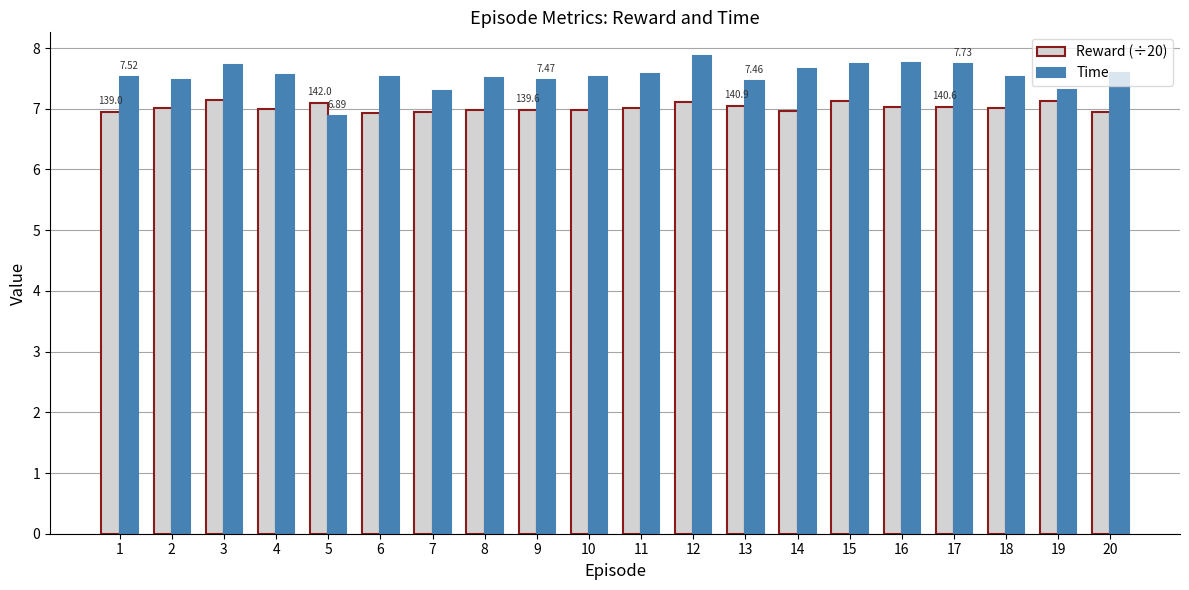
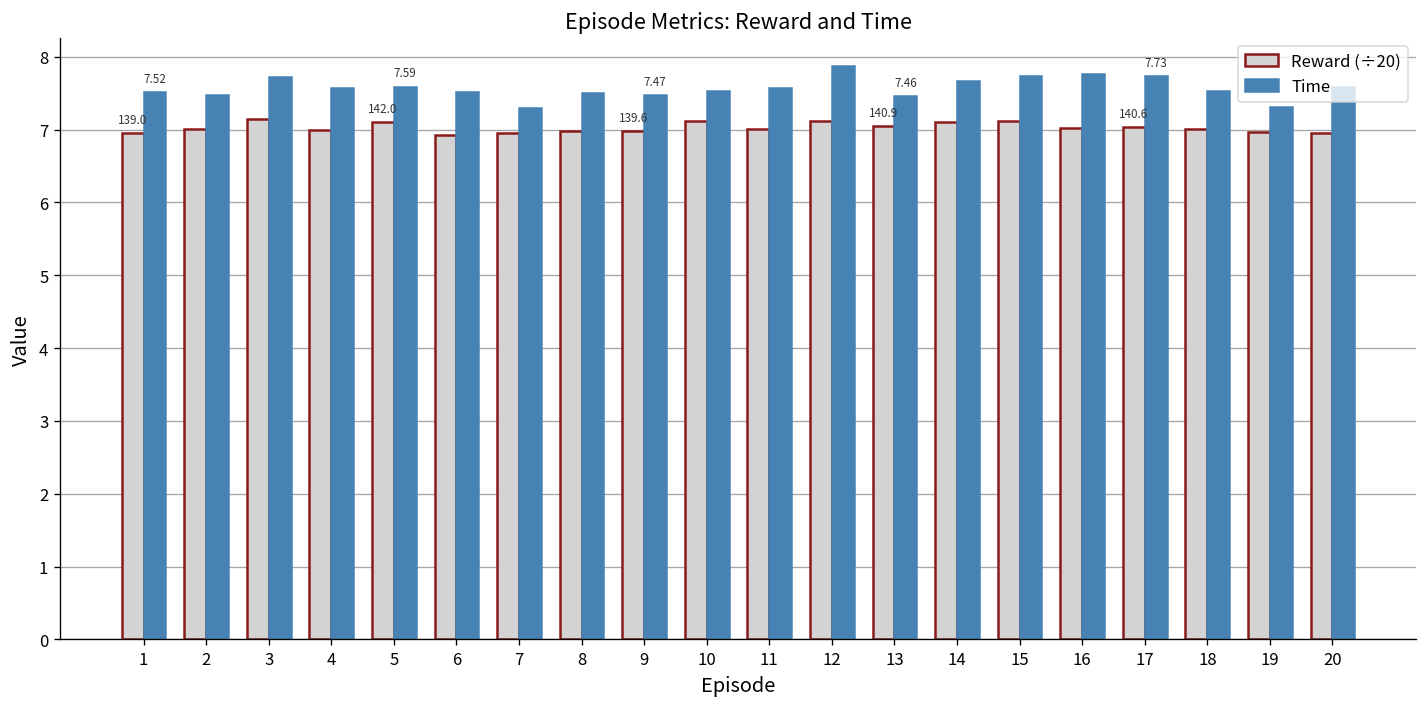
Time, 5: 6.89 -> 7.59
Reward (÷20), 10: 7.0 -> 7.1
Reward (÷20), 14: 7.0 -> 7.1
Reward (÷20), 19: 7.1 -> 7.0
